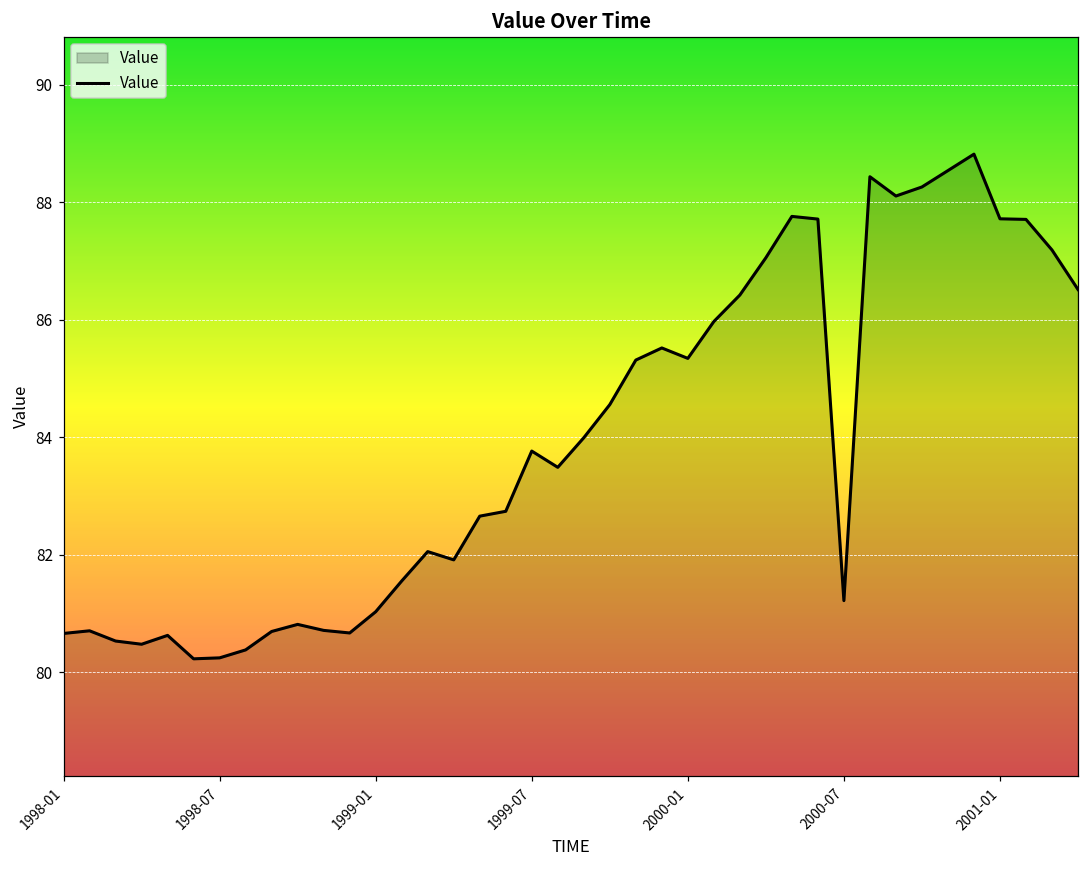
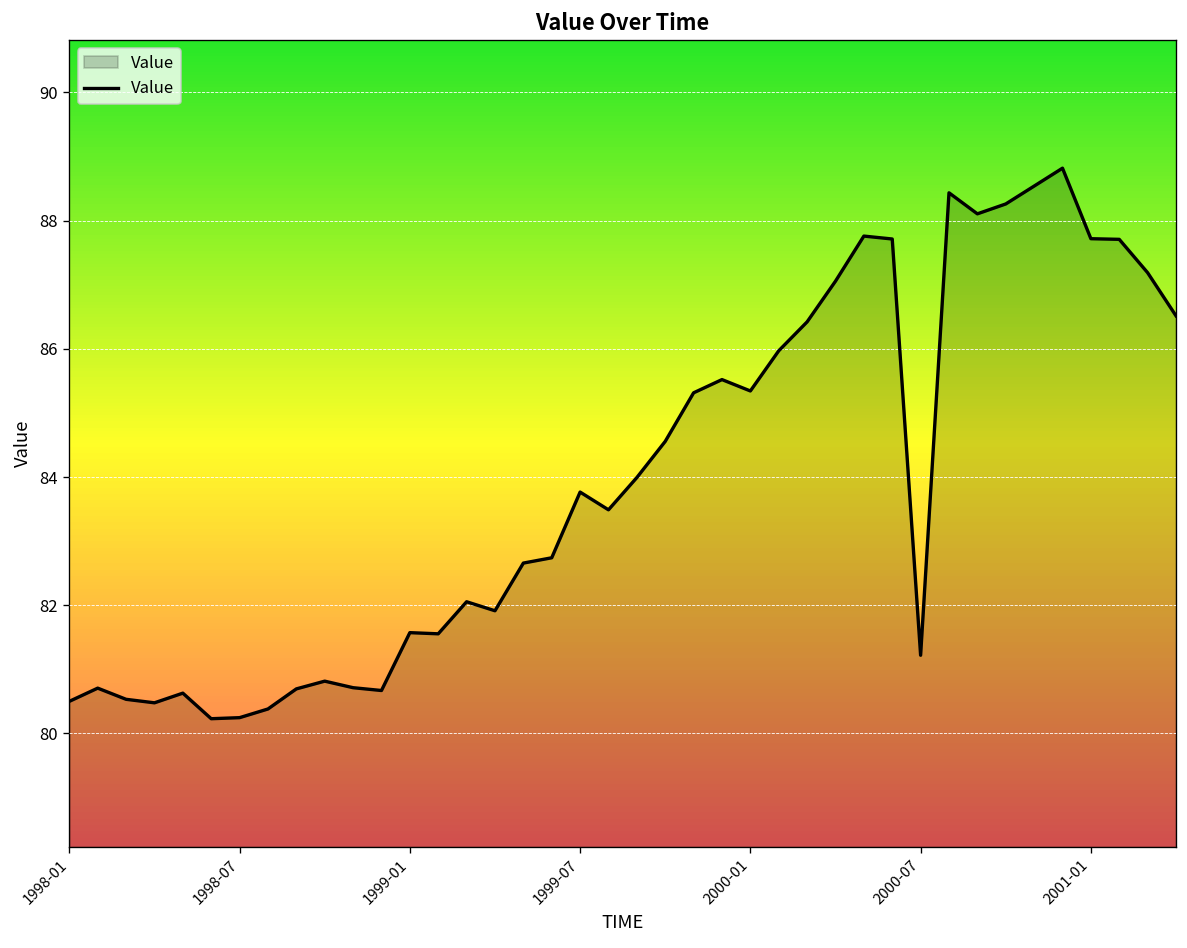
1998-01: 80.7 -> 80.5
1999-01: 81.0 -> 81.6
